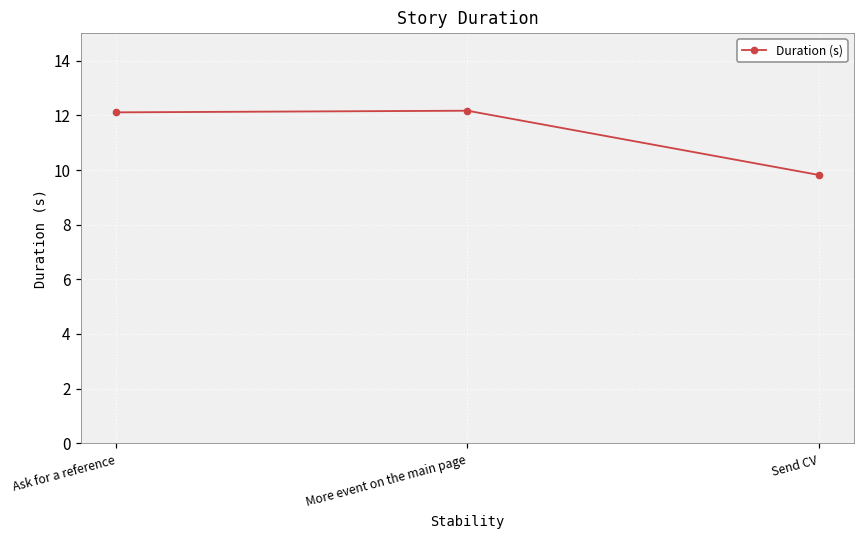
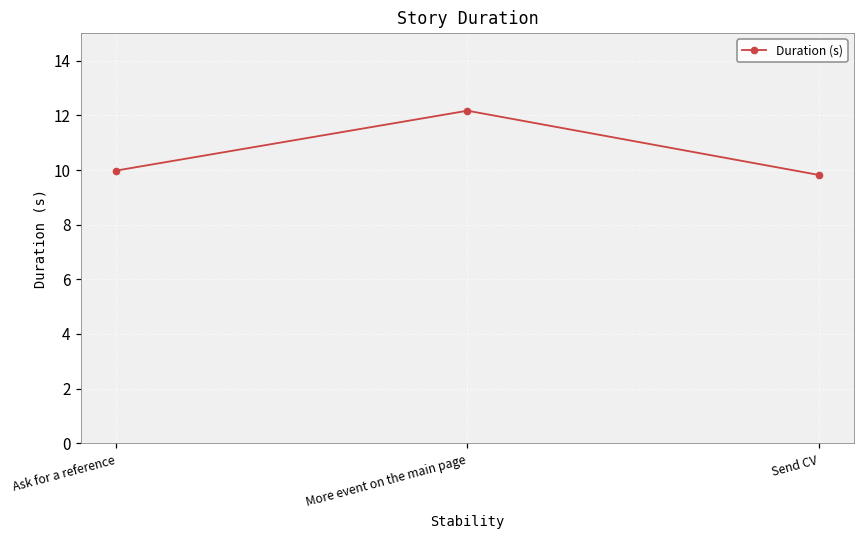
Ask for a reference: 12.1 -> 10.0
